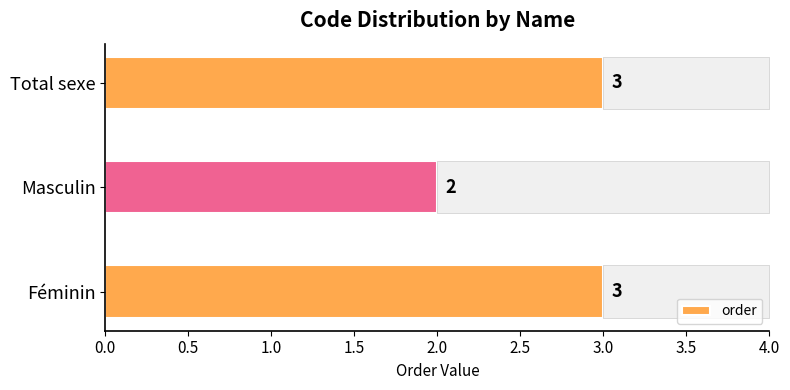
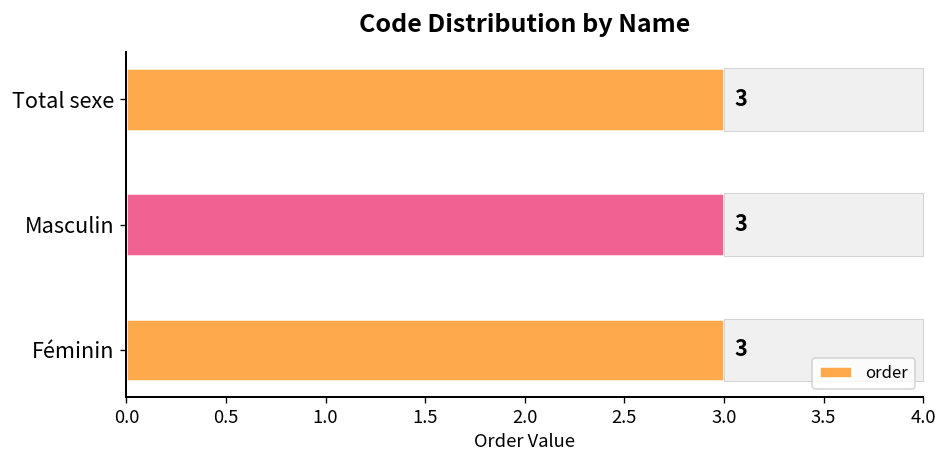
Masculin: 2 -> 3
